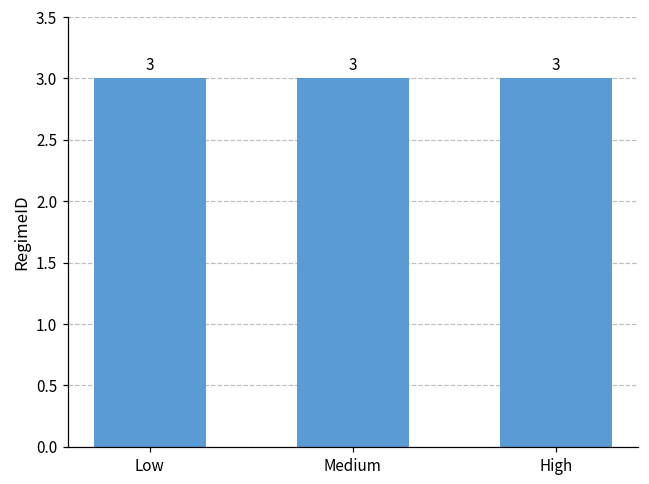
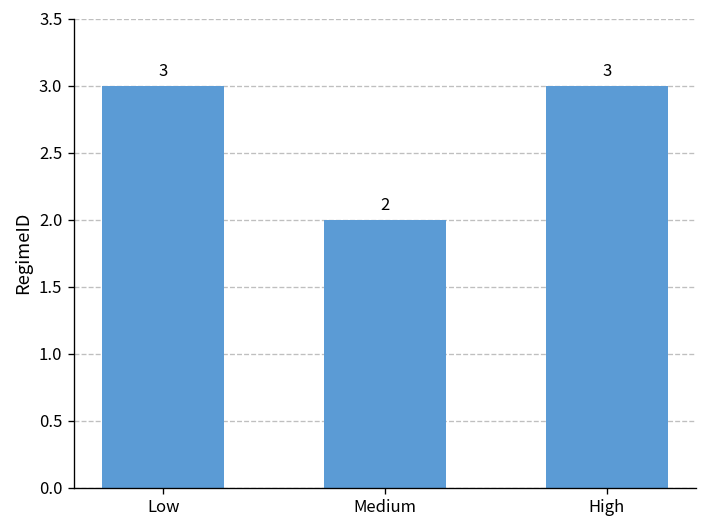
Medium: 3 -> 2
